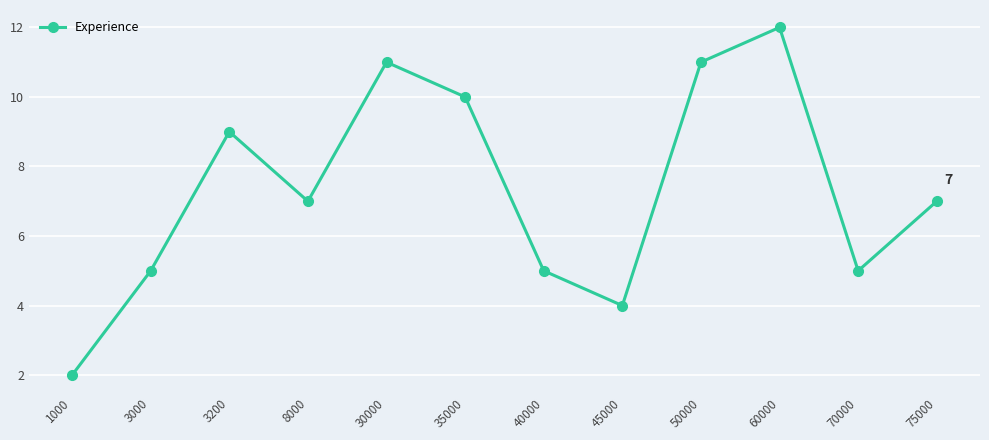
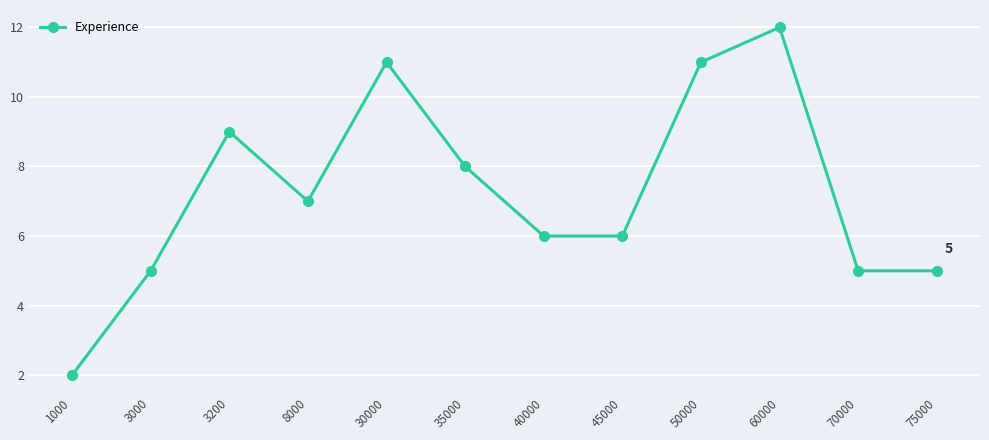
35000: 10 -> 8
40000: 5 -> 6
45000: 4 -> 6
75000: 7 -> 5
